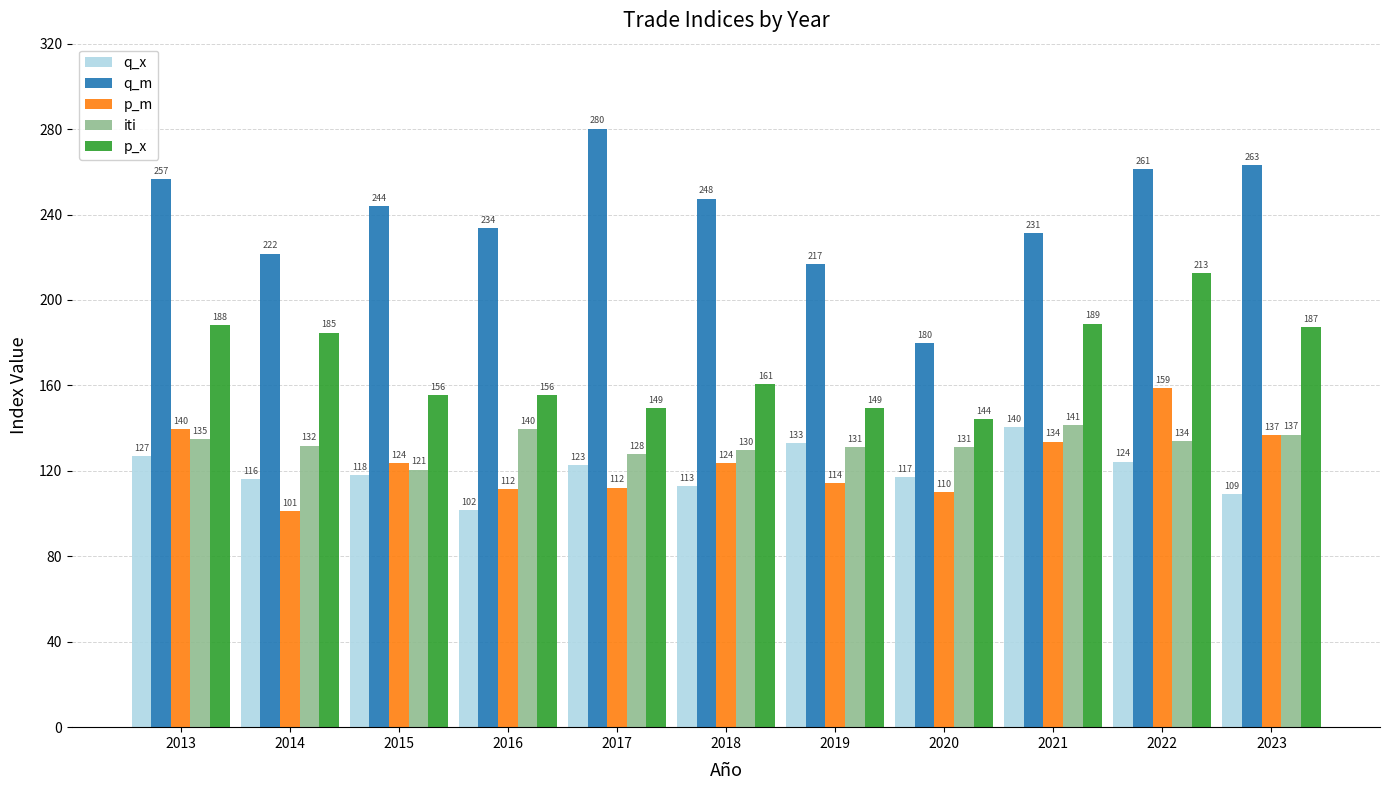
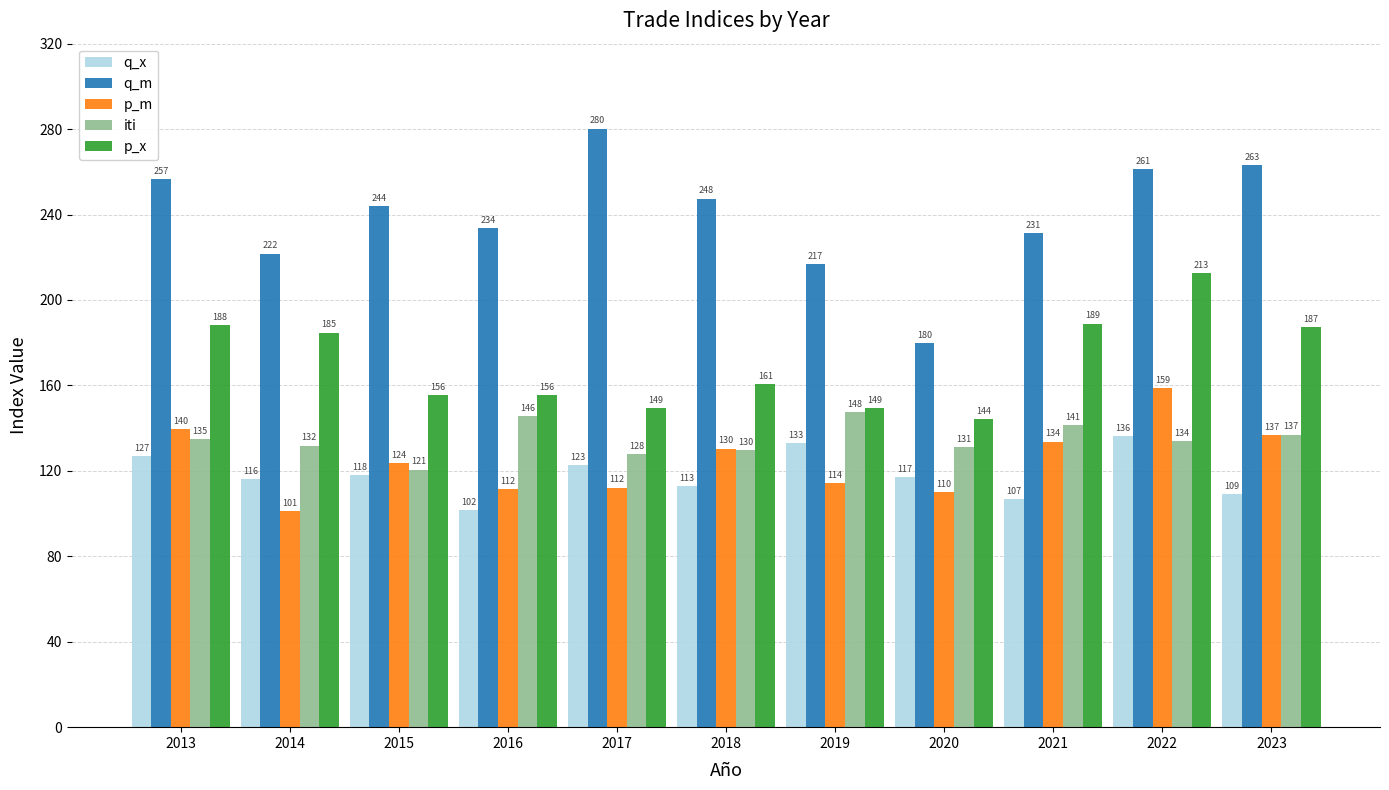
iti, 2016: 140 -> 146
p_m, 2018: 124 -> 130
iti, 2019: 131 -> 148
q_x, 2021: 140 -> 107
q_x, 2022: 124 -> 136
